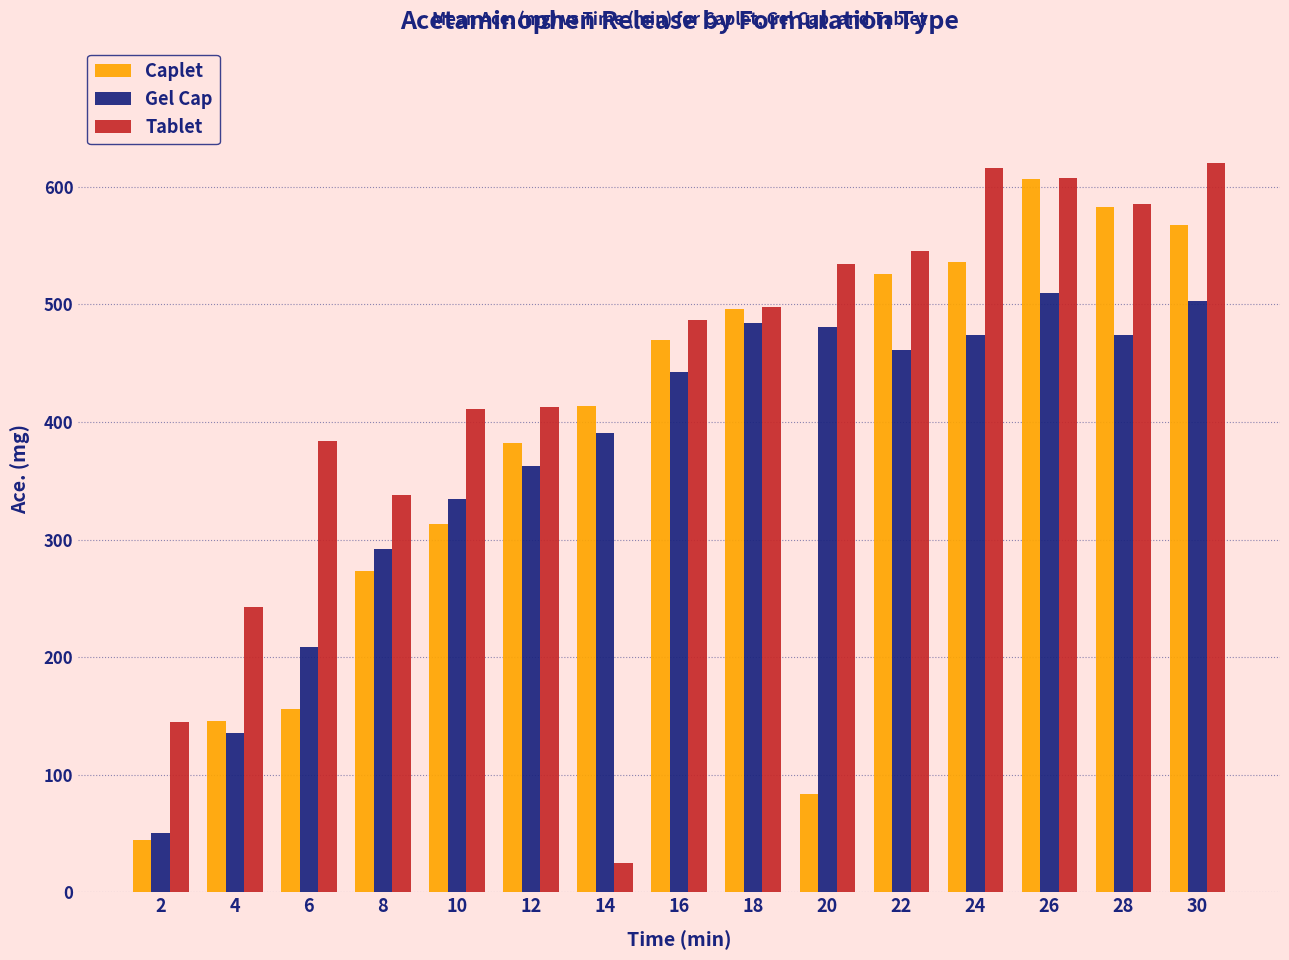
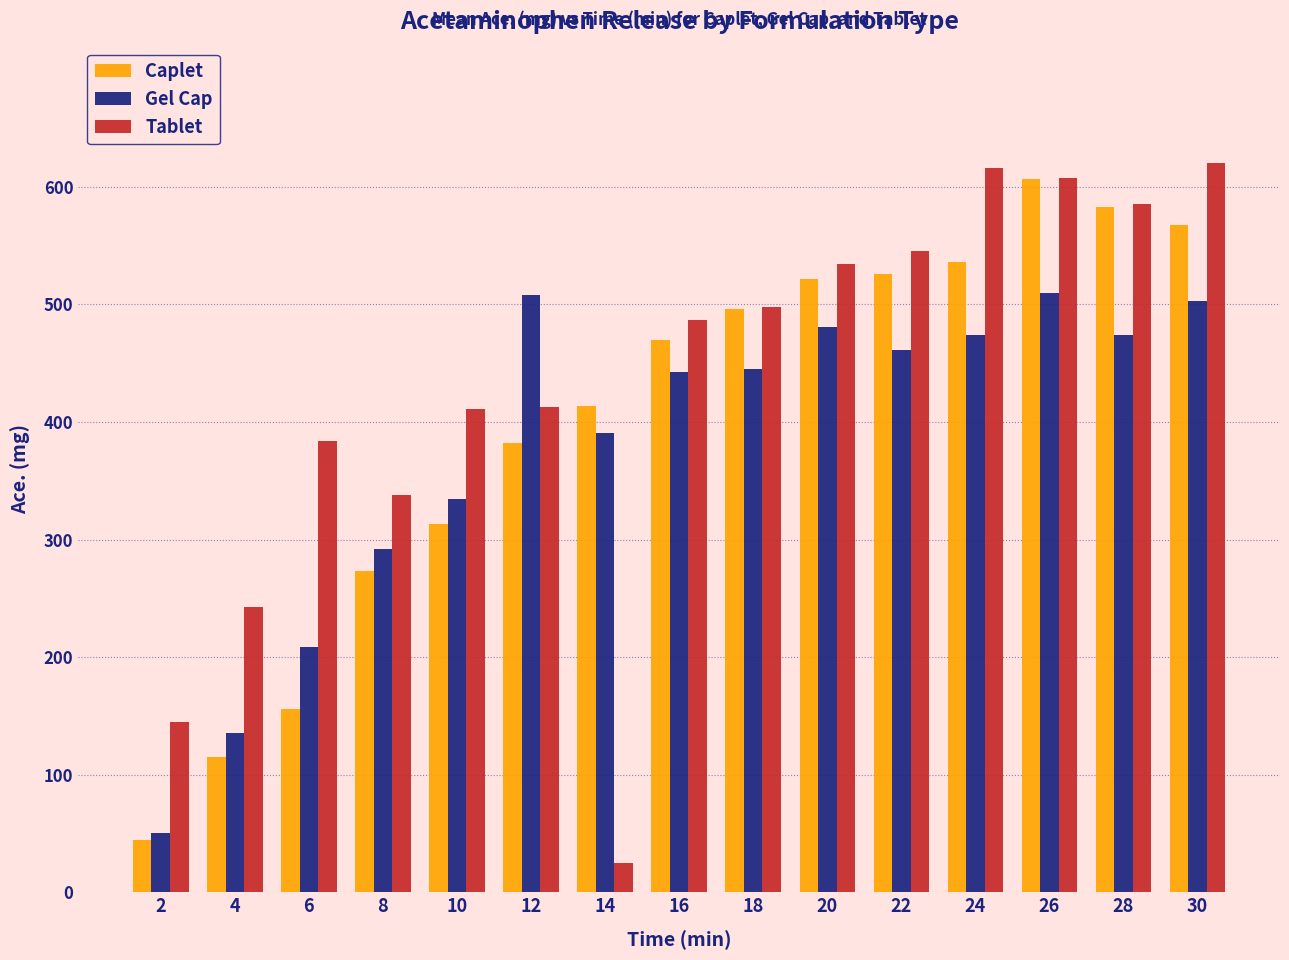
Caplet, 4: 146 -> 115
Gel Cap, 12: 362 -> 508
Gel Cap, 18: 484 -> 445
Caplet, 20: 83 -> 522
